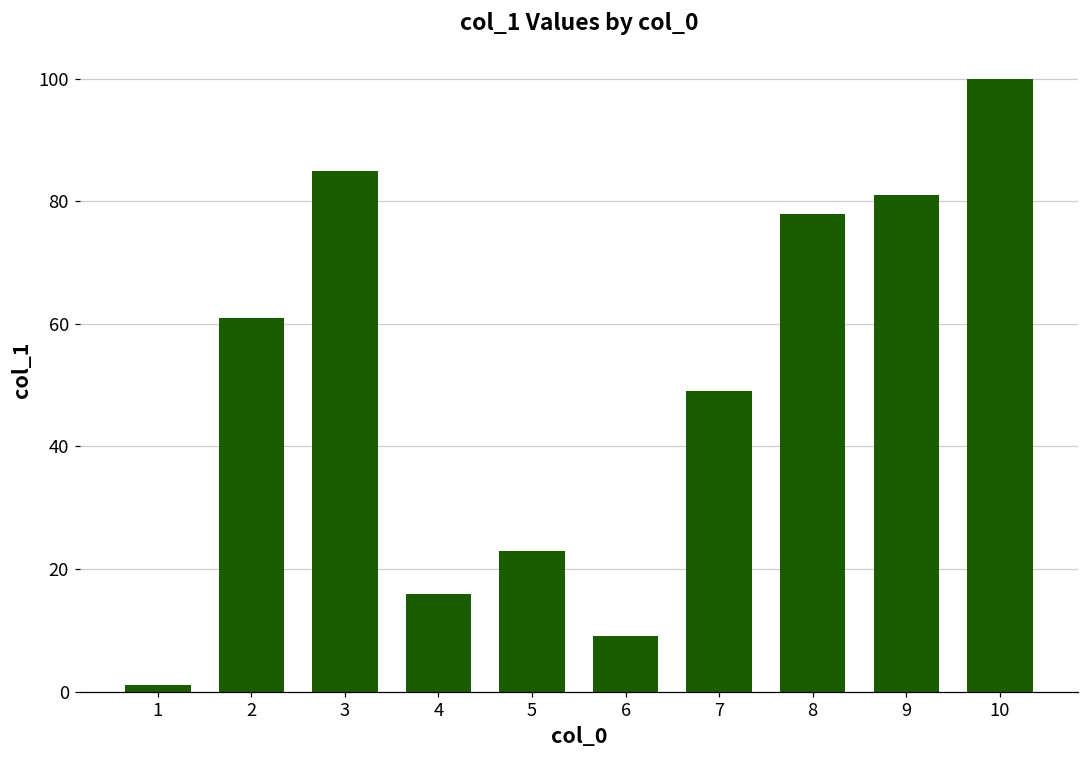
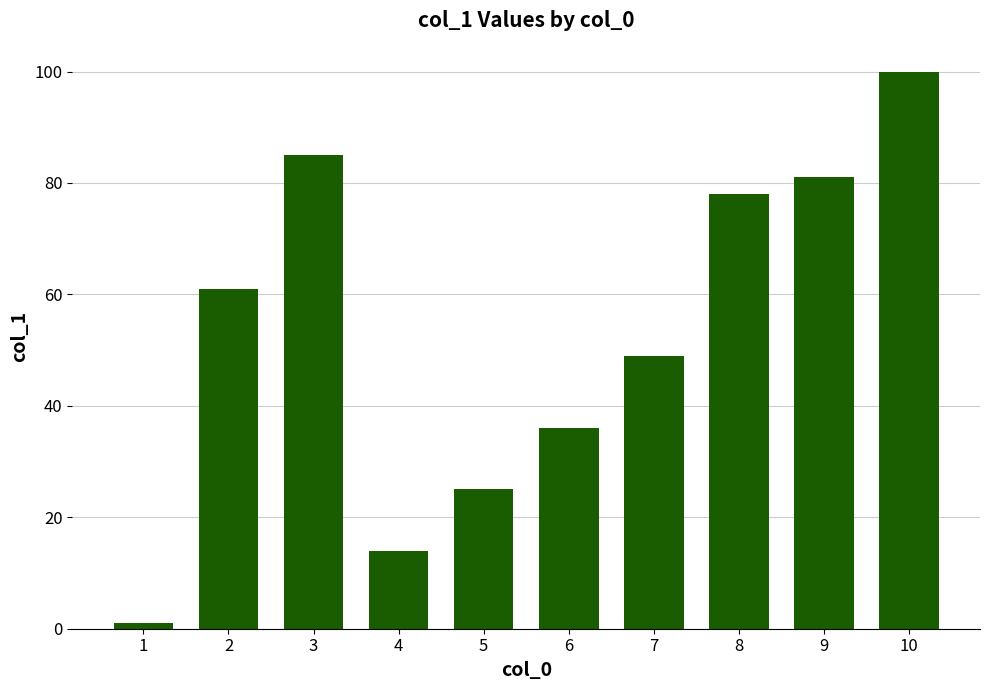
4: 16 -> 14
5: 23 -> 25
6: 9 -> 36
